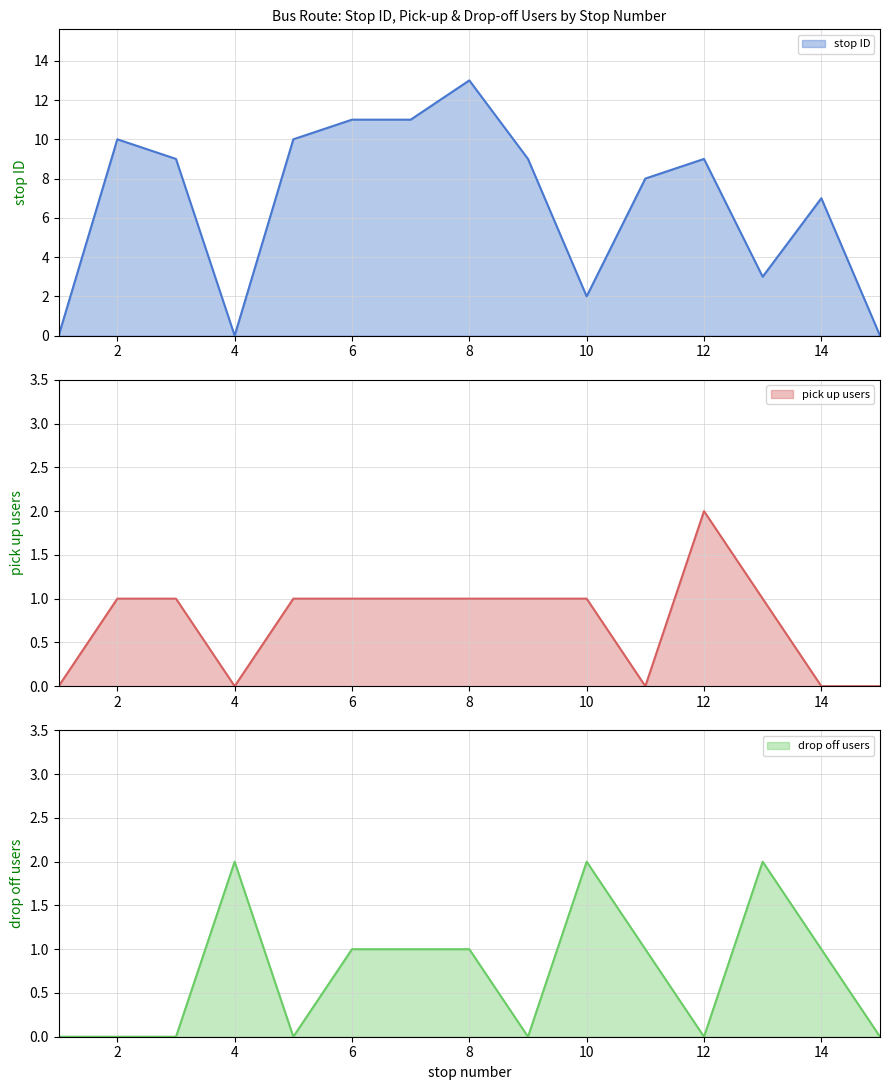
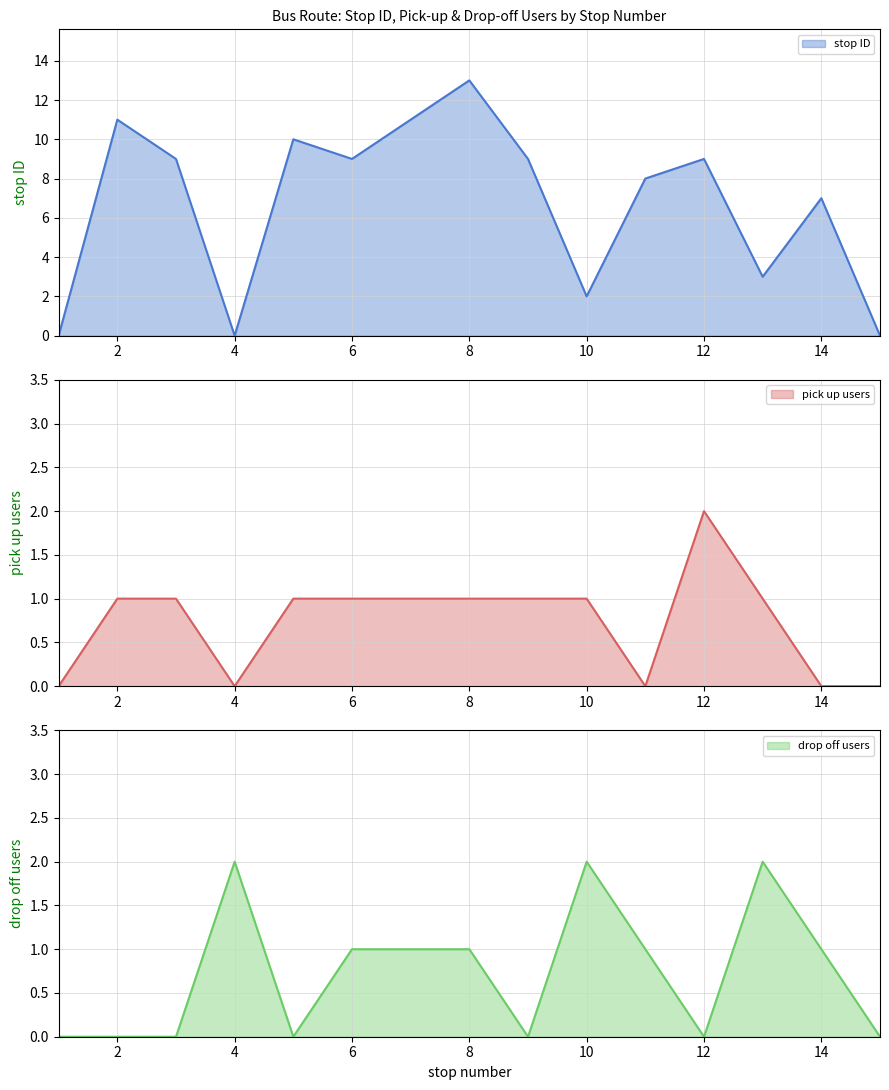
Bus Route: Stop ID, Pick-up & Drop-off Users by Stop Number, 2: 10 -> 11
Bus Route: Stop ID, Pick-up & Drop-off Users by Stop Number, 6: 11 -> 9
